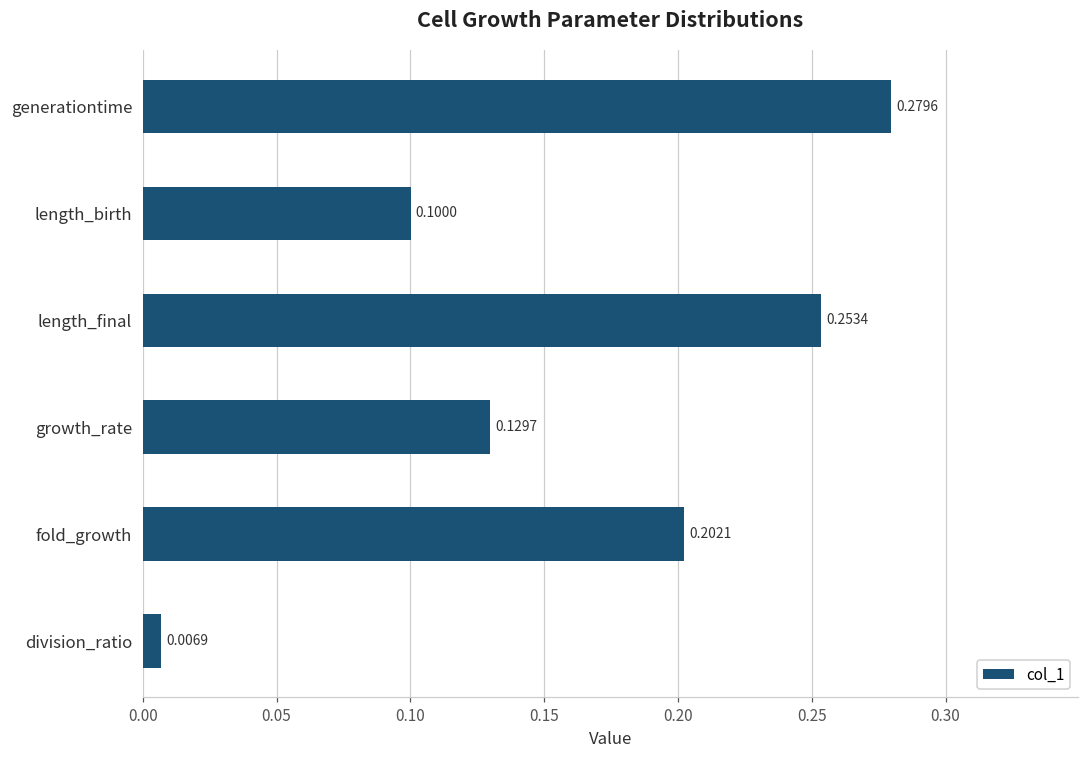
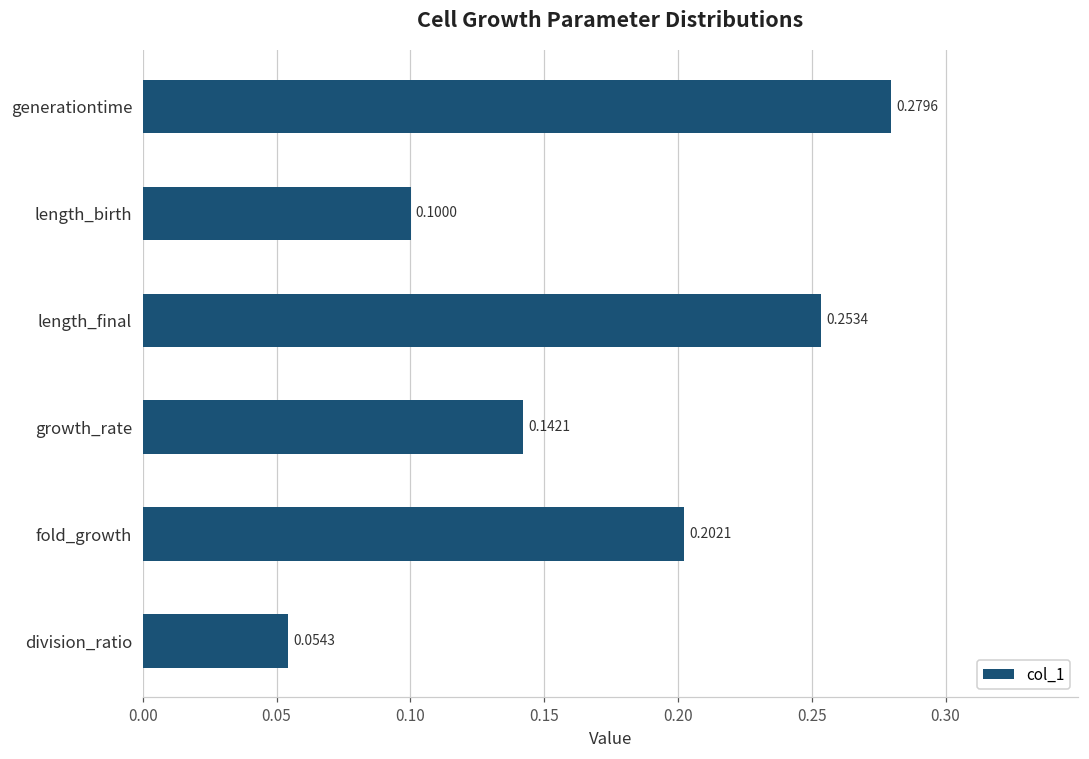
growth_rate: 0.1297 -> 0.1421
division_ratio: 0.0069 -> 0.0543
